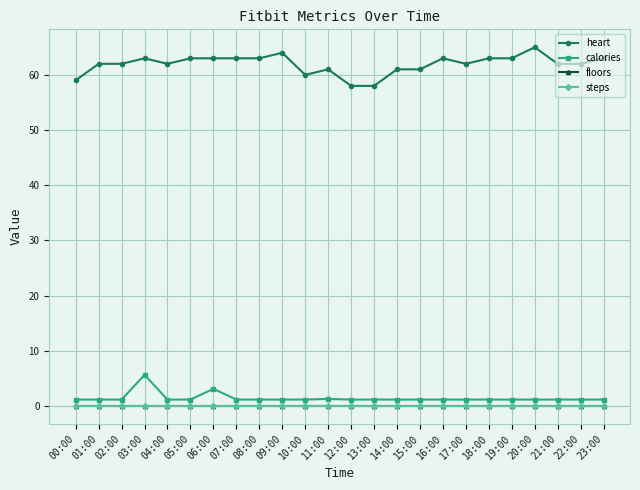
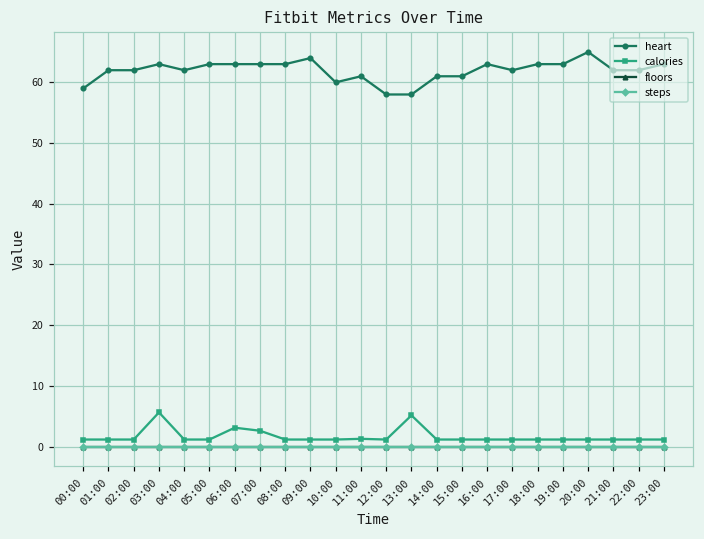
calories, 07:00: 1 -> 3
calories, 13:00: 1 -> 5
